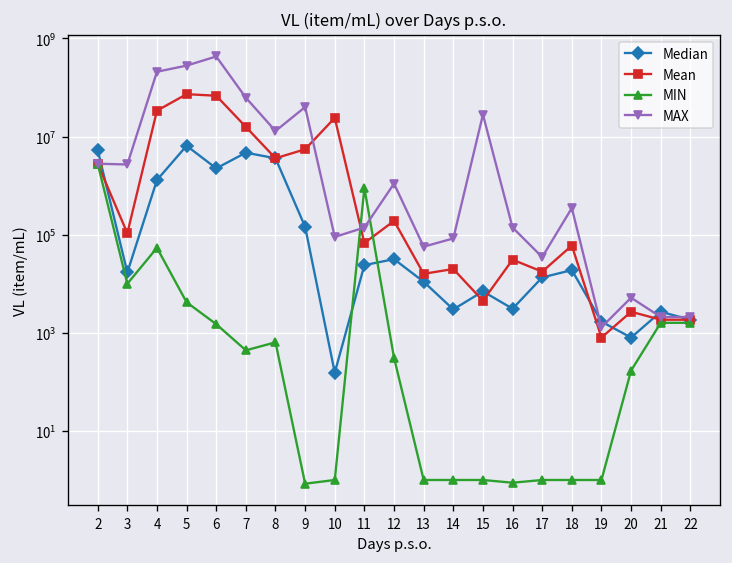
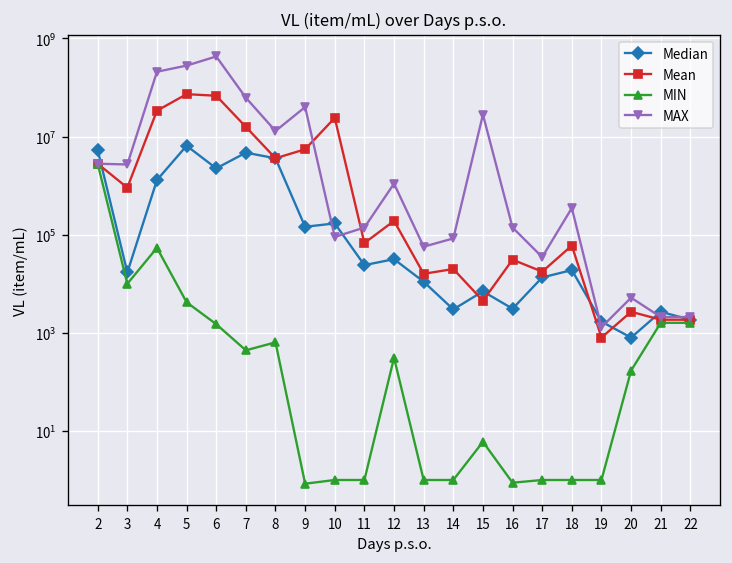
Mean, 3: 110000 -> 900000
Median, 10: 150 -> 170000
MIN, 11: 900000 -> 1
MIN, 15: 1 -> 6
